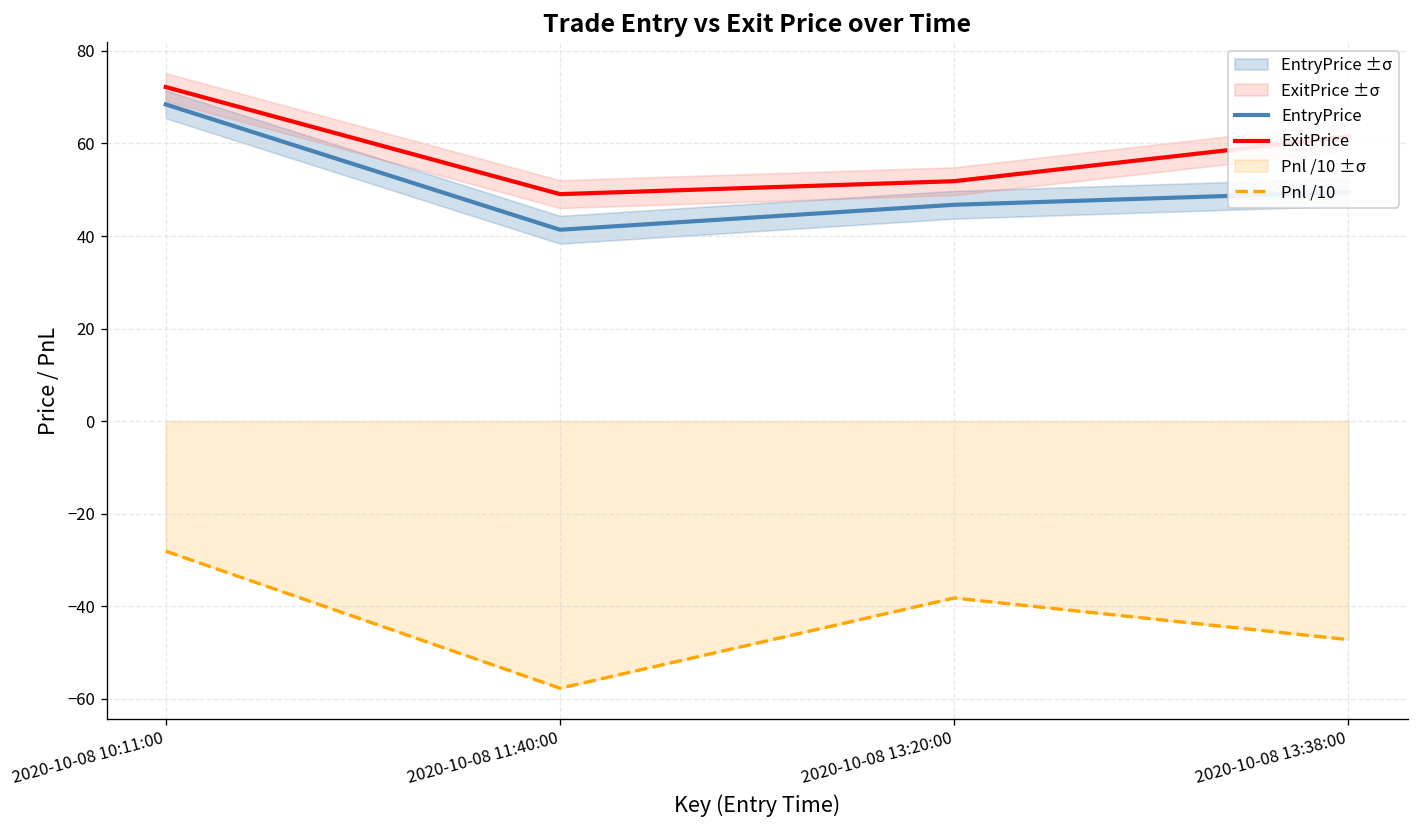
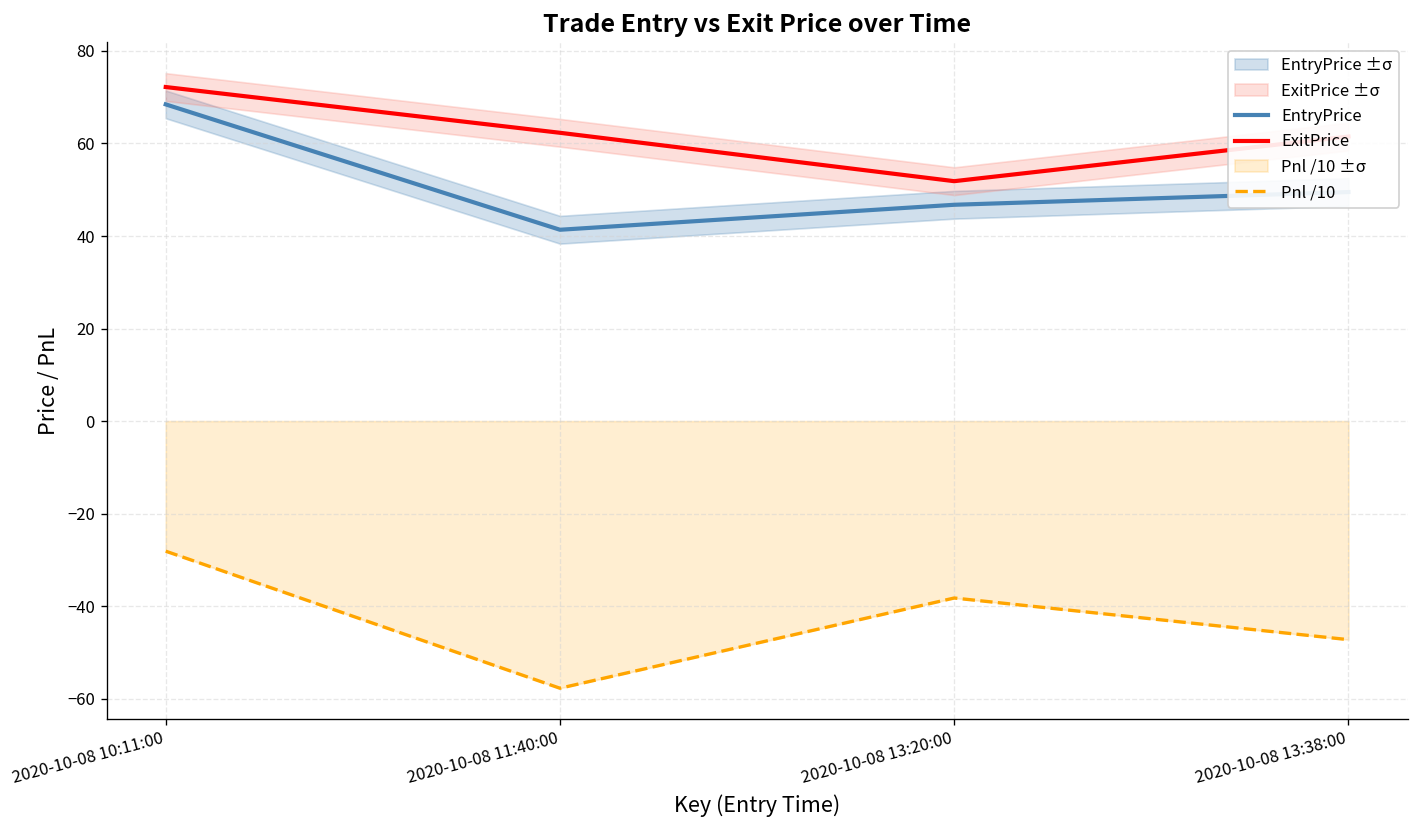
ExitPrice, 2020-10-08 11:40:00: 49 -> 62
